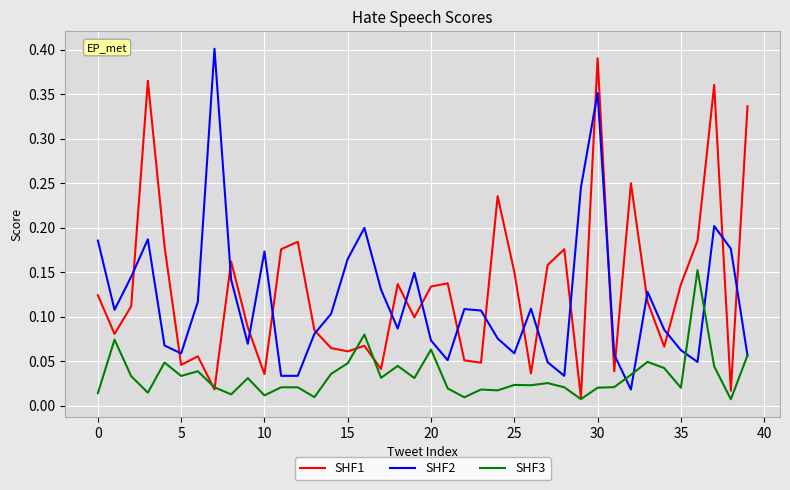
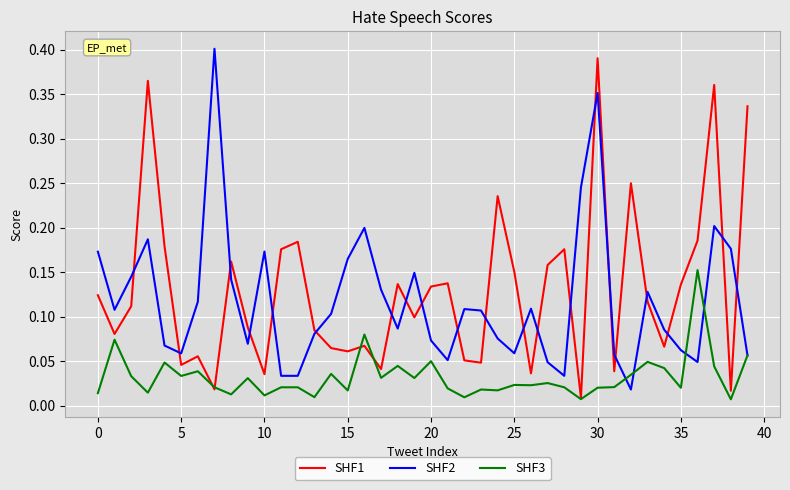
SHF2, 0: 0.19 -> 0.17
SHF3, 15: 0.05 -> 0.02
SHF3, 20: 0.06 -> 0.05
